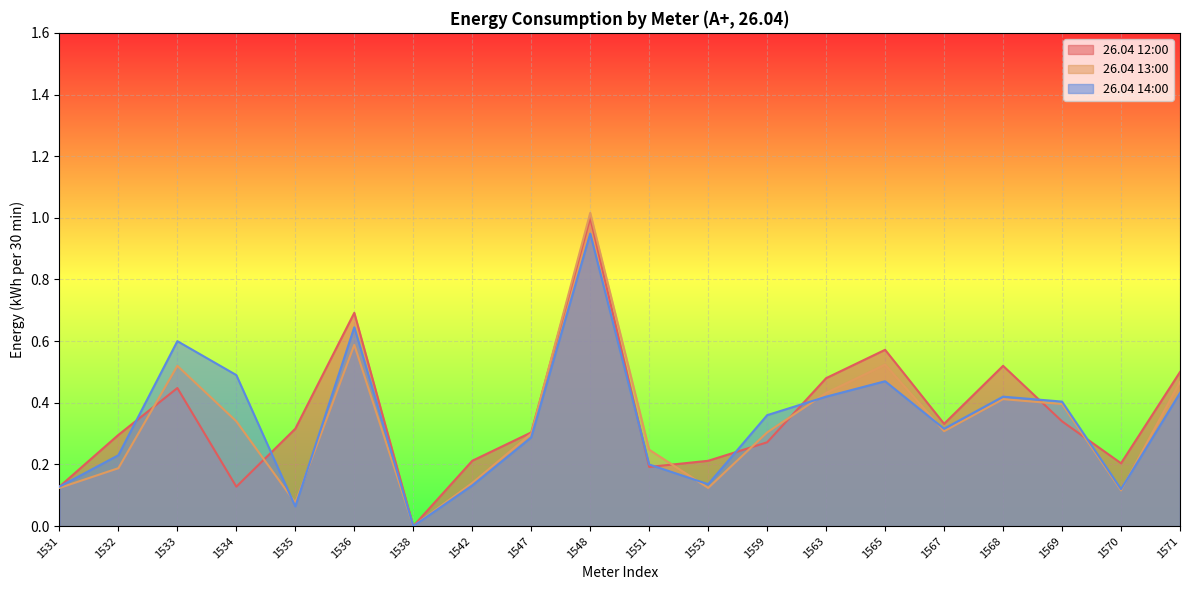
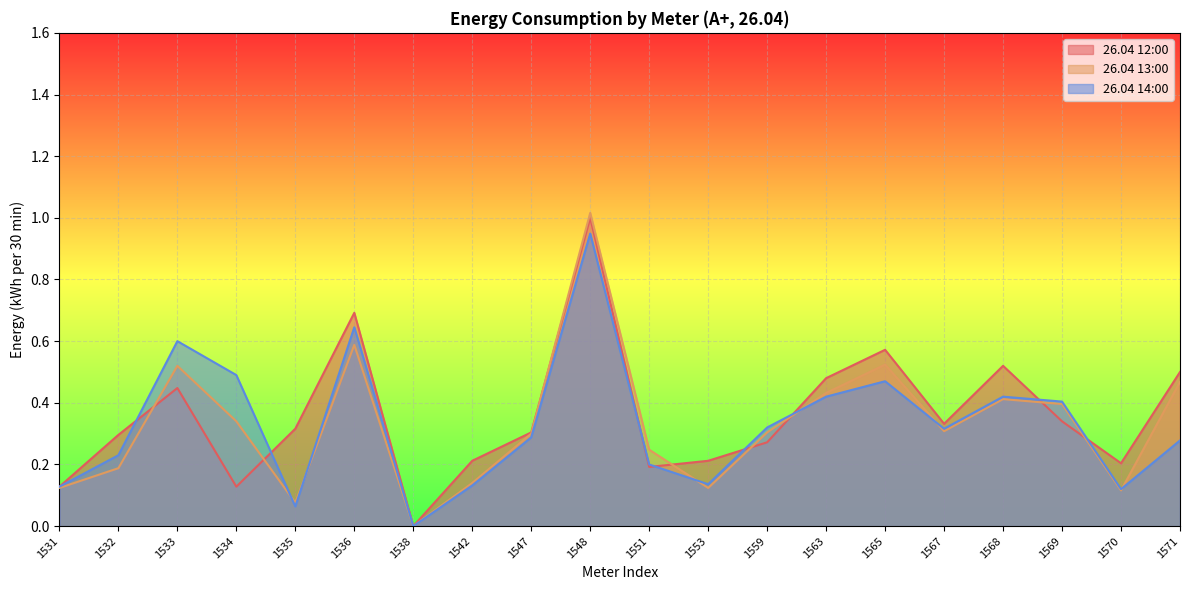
26.04 14:00, 1559: 0.36 -> 0.32
26.04 14:00, 1571: 0.43 -> 0.28
